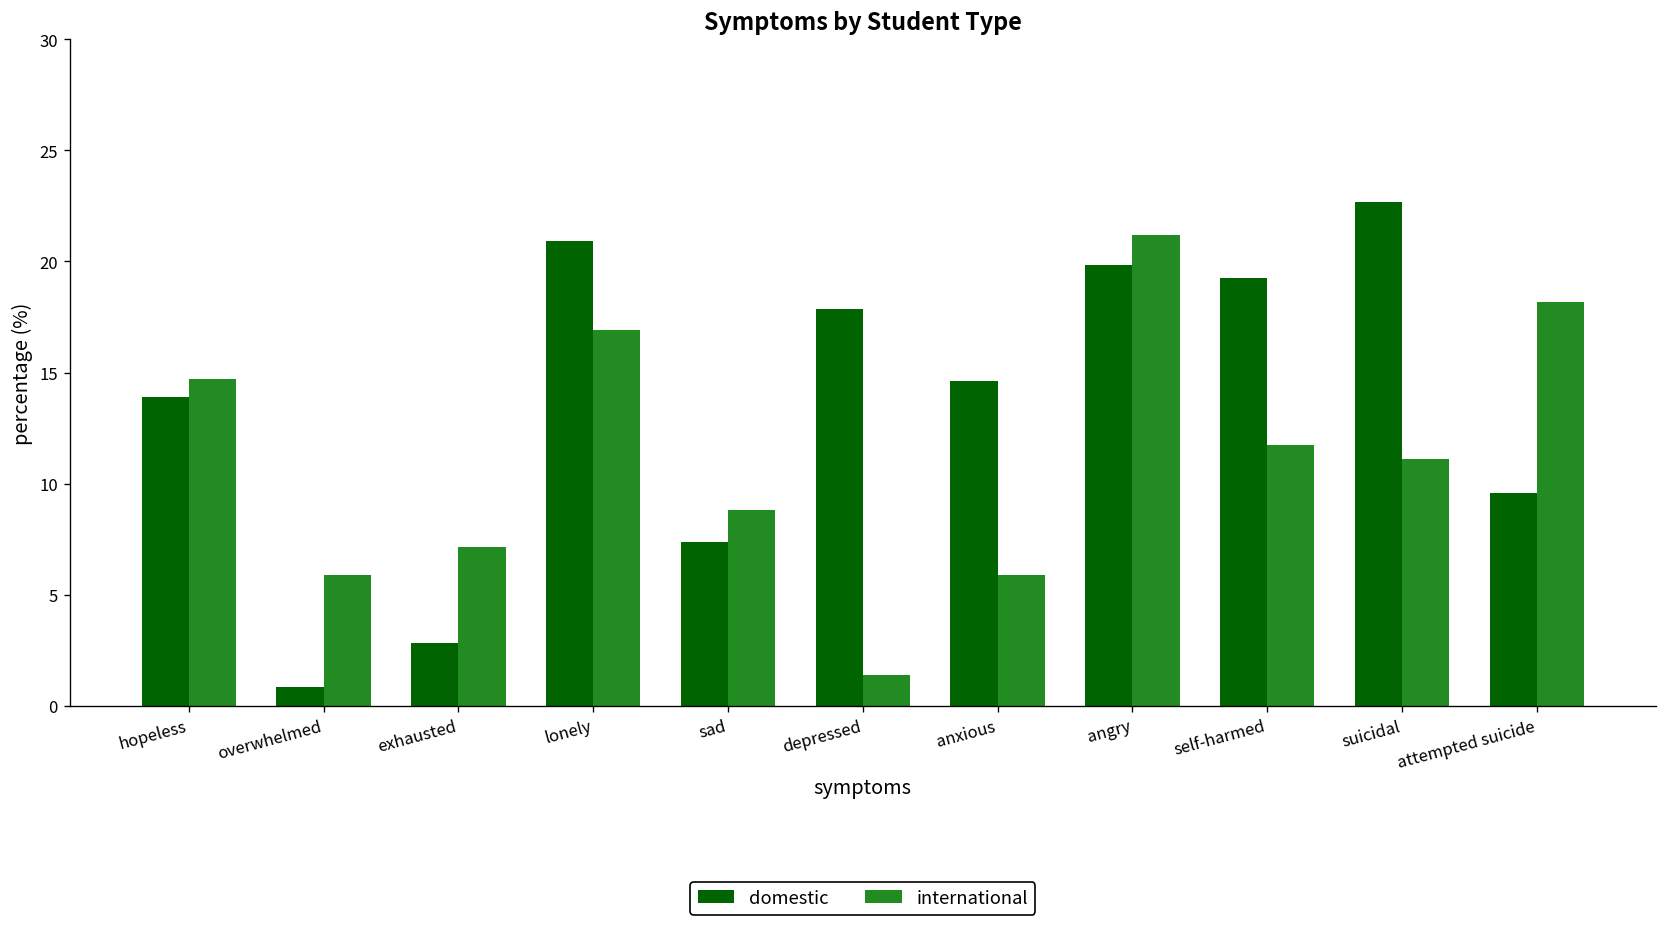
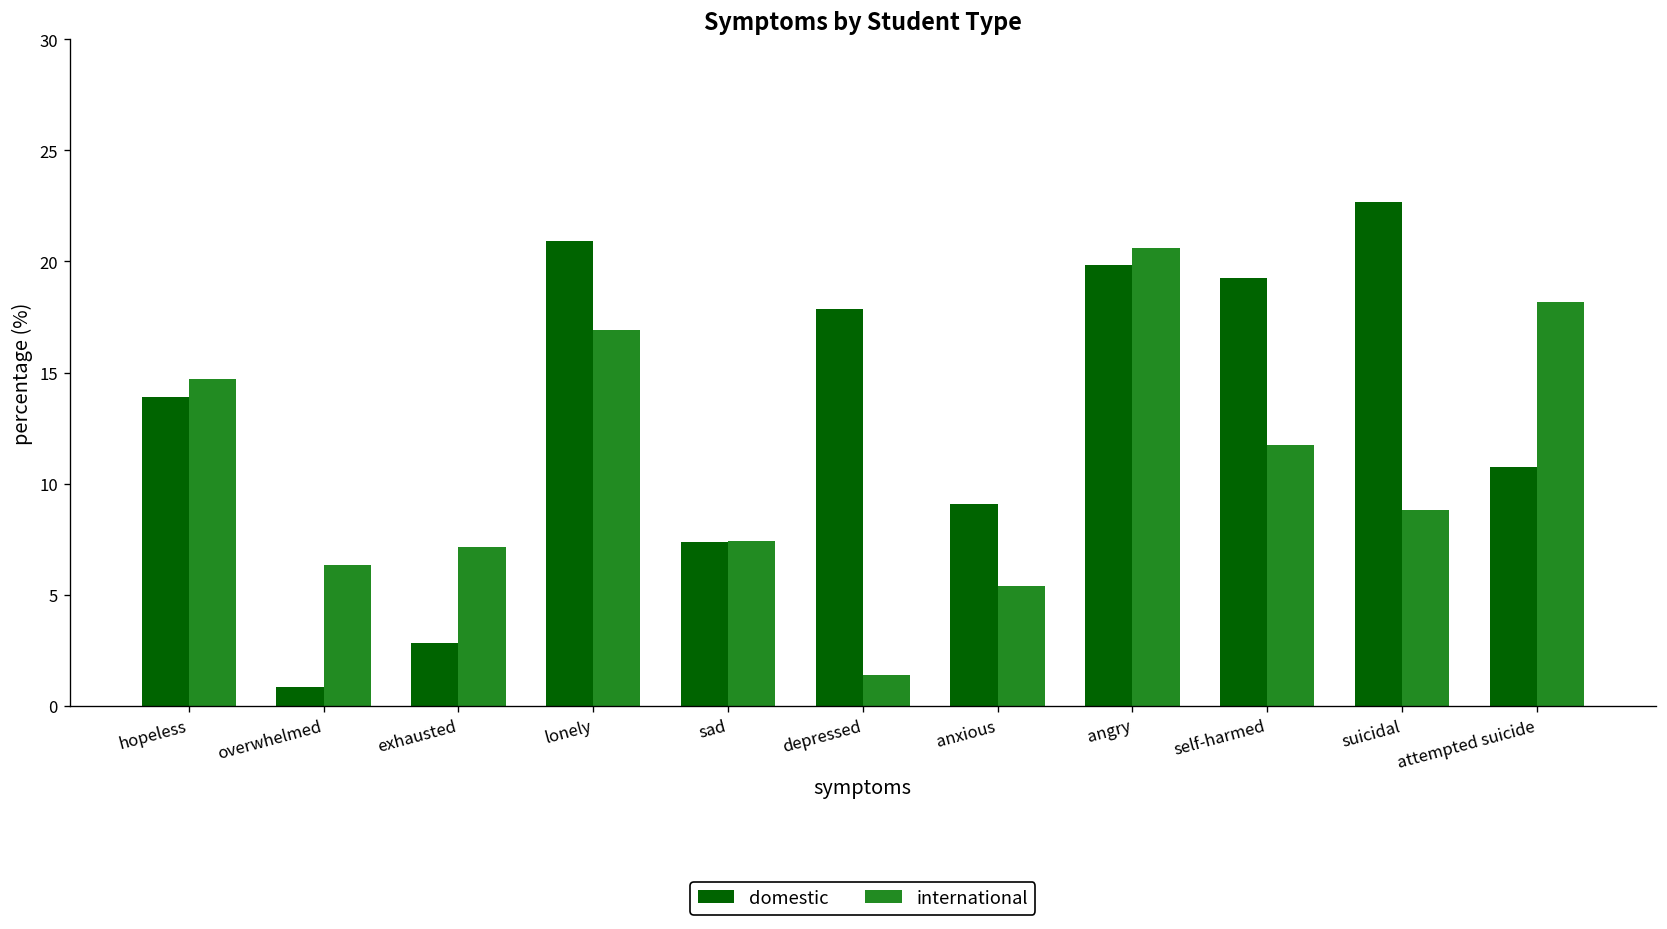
international, overwhelmed: 5.9 -> 6.4
international, sad: 8.8 -> 7.4
domestic, anxious: 14.6 -> 9.1
international, anxious: 5.9 -> 5.4
international, angry: 21.2 -> 20.6
international, suicidal: 11.1 -> 8.8
domestic, attempted suicide: 9.6 -> 10.8
